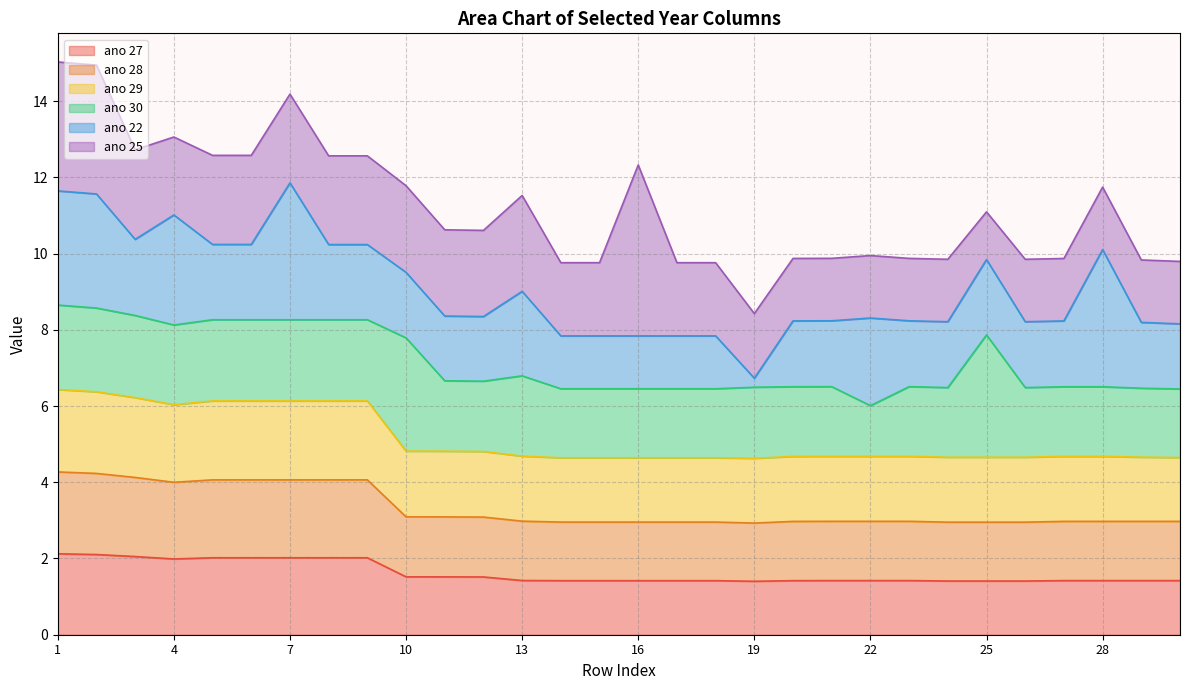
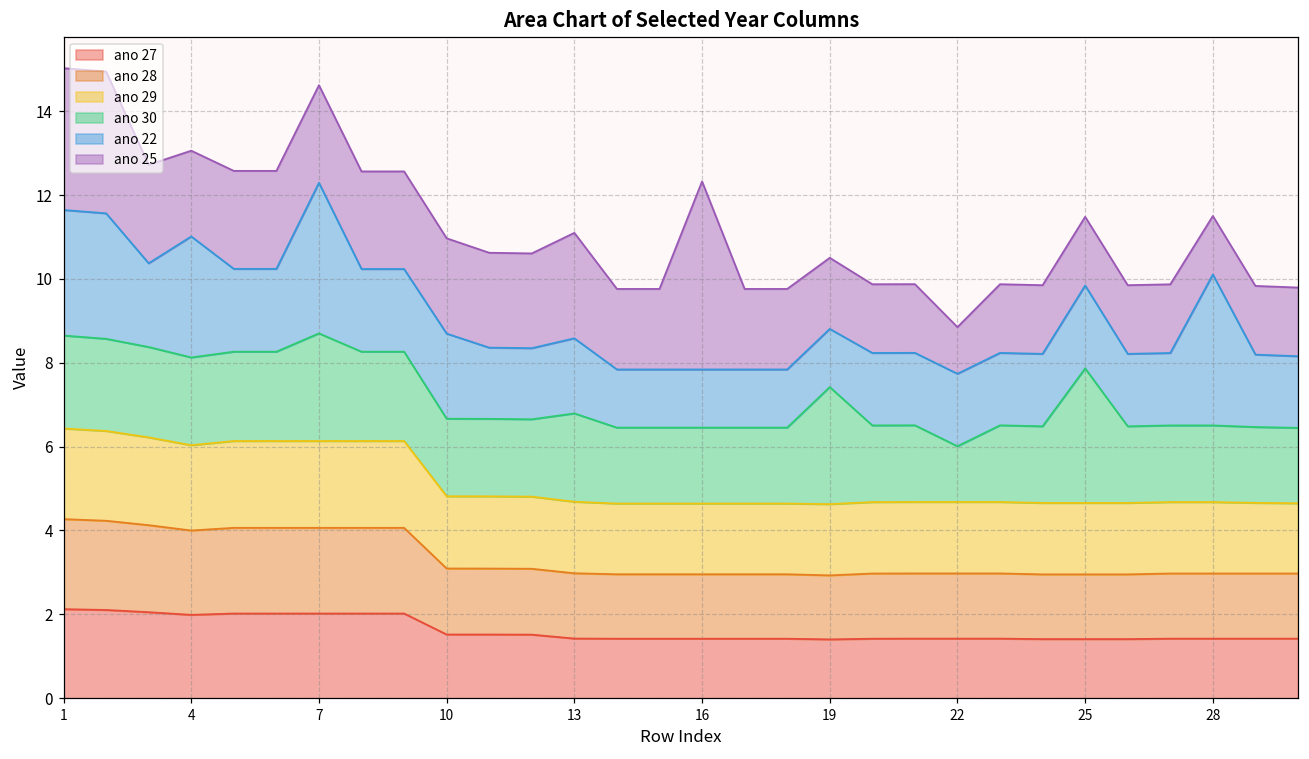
ano 30, 7: 2.1 -> 2.6
ano 30, 10: 3.0 -> 1.8
ano 22, 10: 1.7 -> 2.0
ano 22, 13: 2.2 -> 1.8
ano 30, 19: 1.9 -> 2.8
ano 22, 19: 0.2 -> 1.4
ano 22, 22: 2.3 -> 1.7
ano 25, 22: 1.6 -> 1.1
ano 25, 25: 1.3 -> 1.6
ano 25, 28: 1.6 -> 1.4
